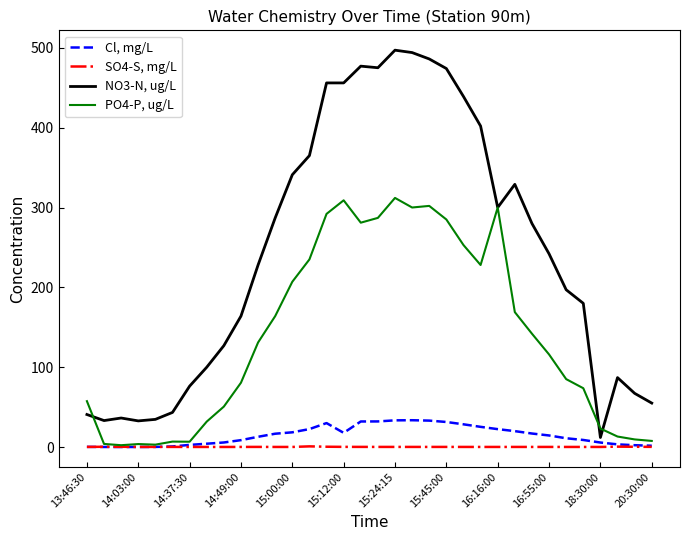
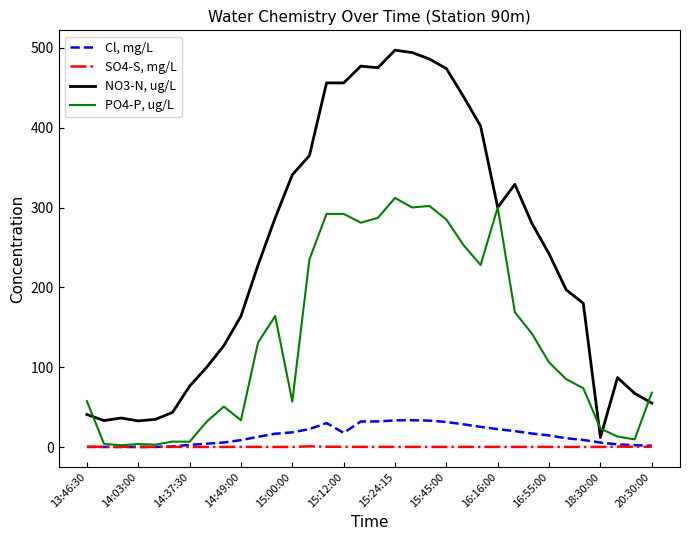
PO4-P, ug/L, 14:49:00: 80 -> 30
PO4-P, ug/L, 15:00:00: 210 -> 60
PO4-P, ug/L, 15:12:00: 310 -> 290
PO4-P, ug/L, 16:55:00: 120 -> 110
PO4-P, ug/L, 20:30:00: 10 -> 70
